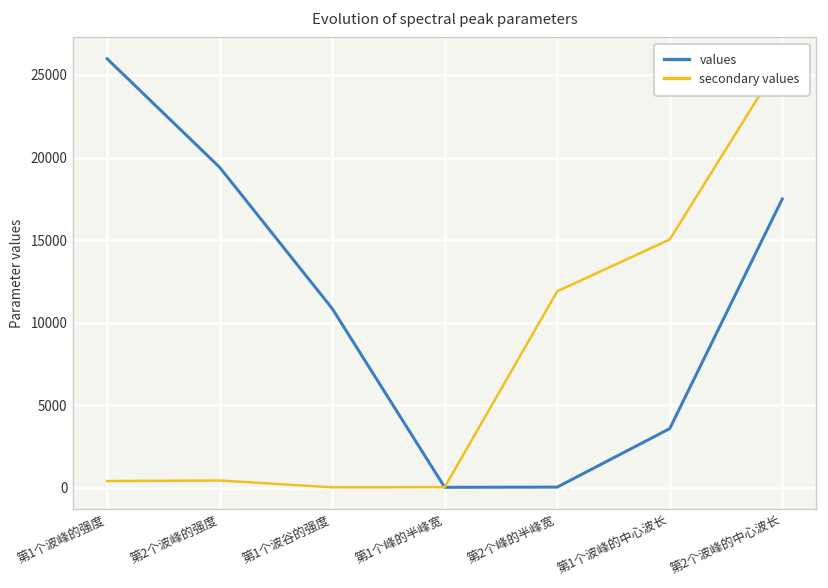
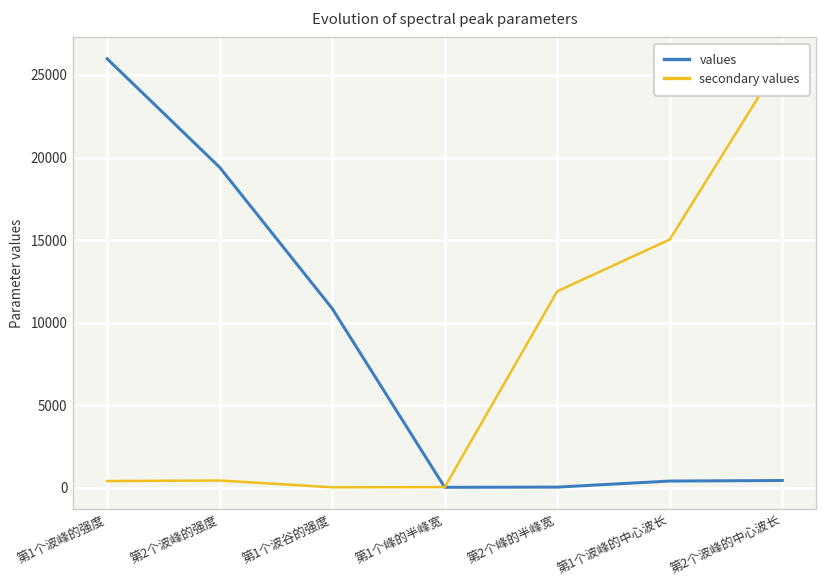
values, 第1个波峰的中心波长: 3600 -> 400
values, 第2个波峰的中心波长: 17500 -> 400
